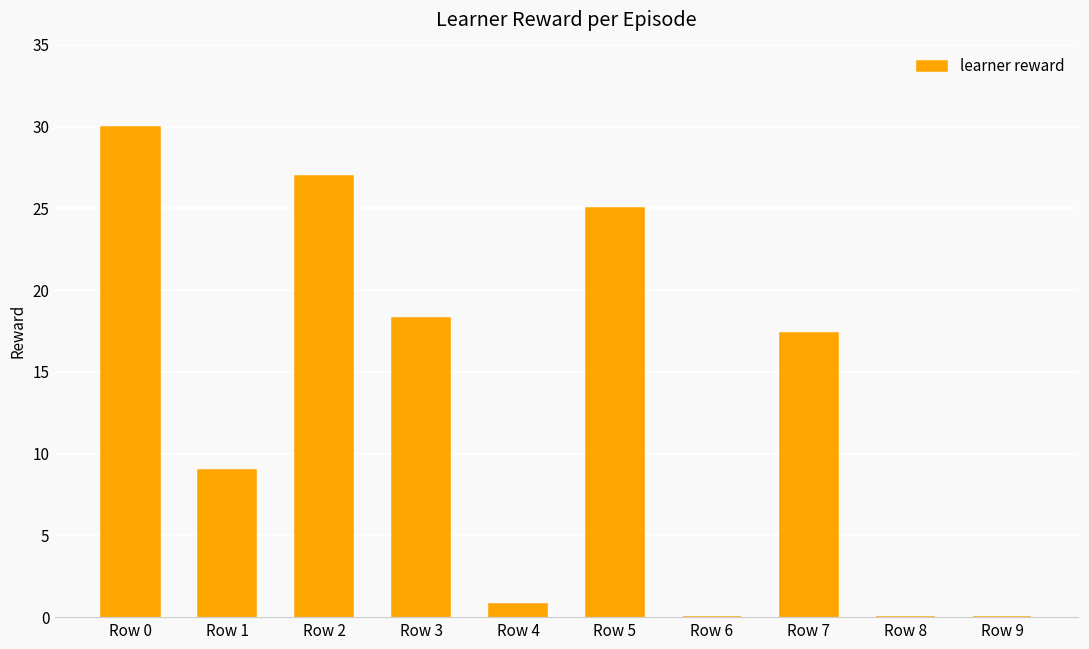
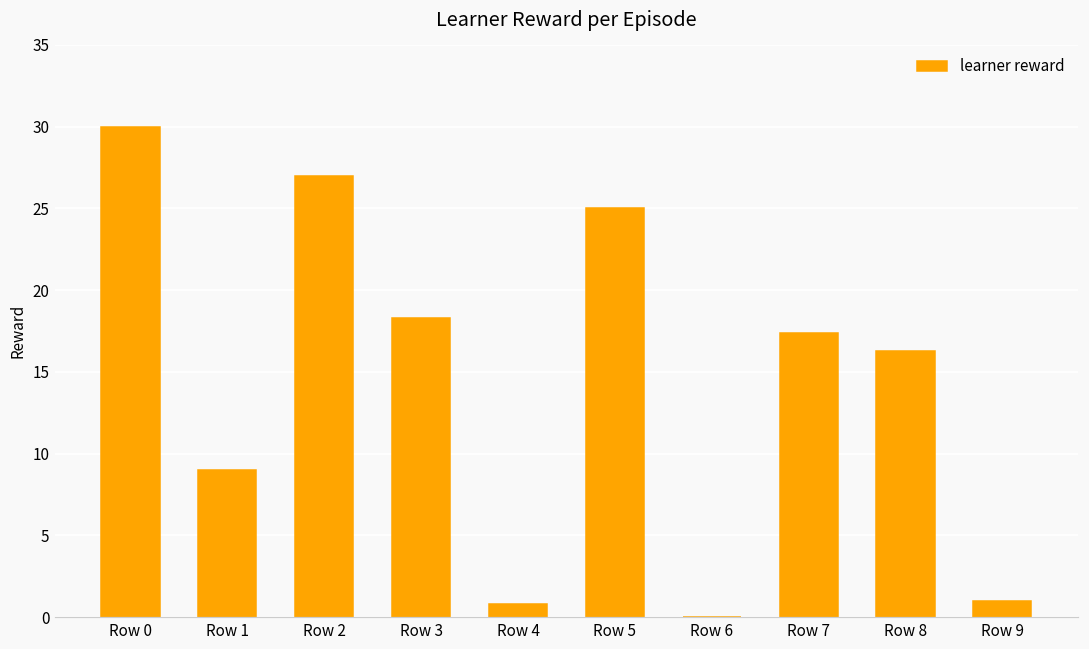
Row 8: 0.0 -> 16.3
Row 9: 0 -> 1
